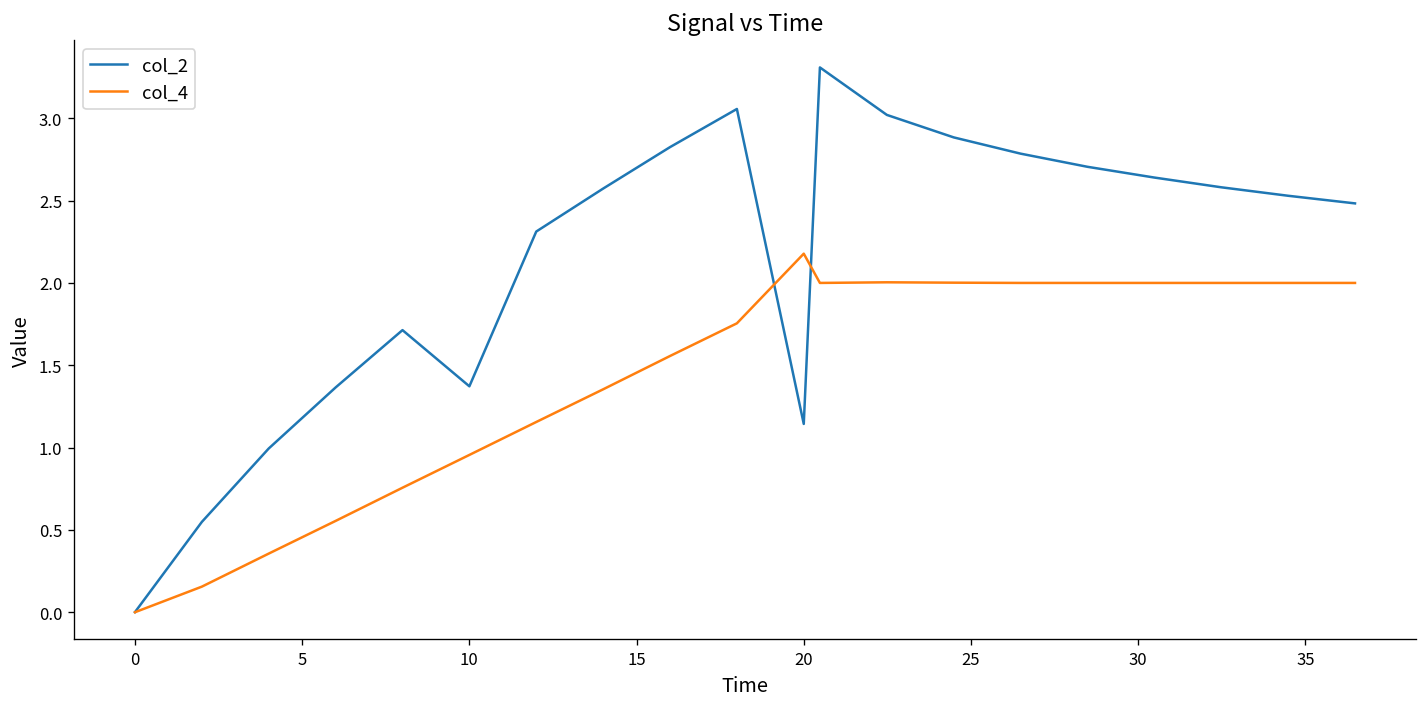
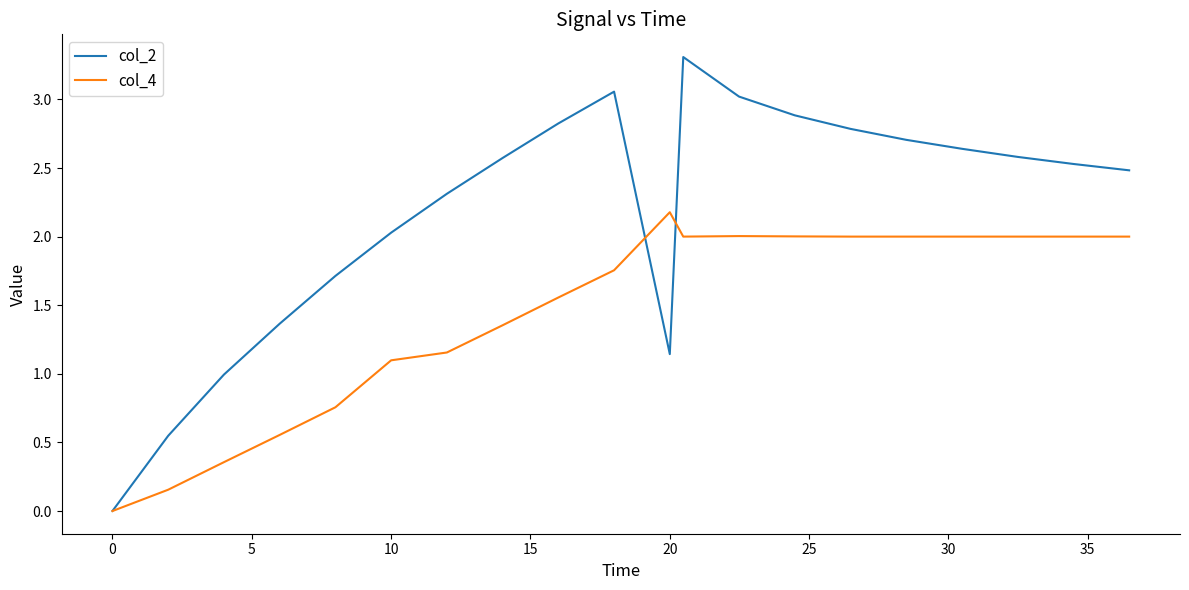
col_2, 10: 1.37 -> 2.03
col_4, 10: 0.96 -> 1.10
